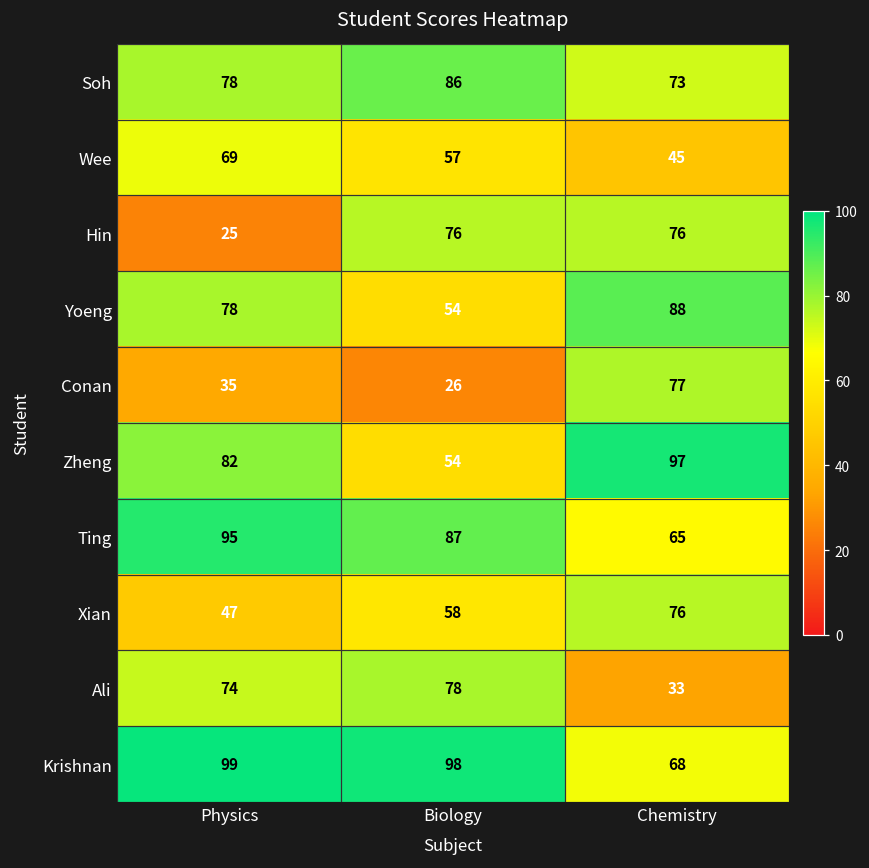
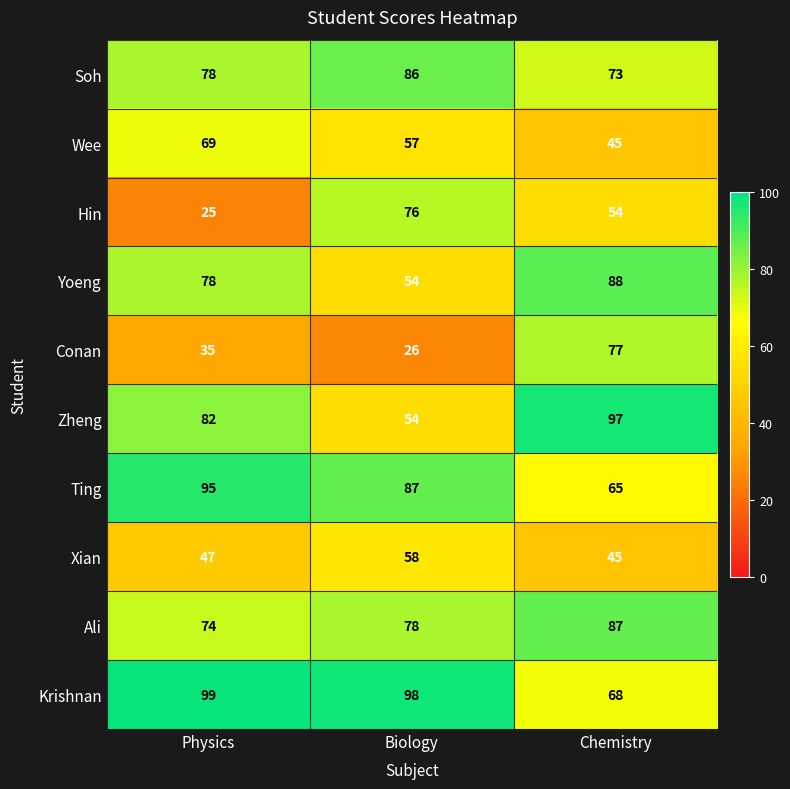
Hin, Chemistry: 76 -> 54
Xian, Chemistry: 76 -> 45
Ali, Chemistry: 33 -> 87
